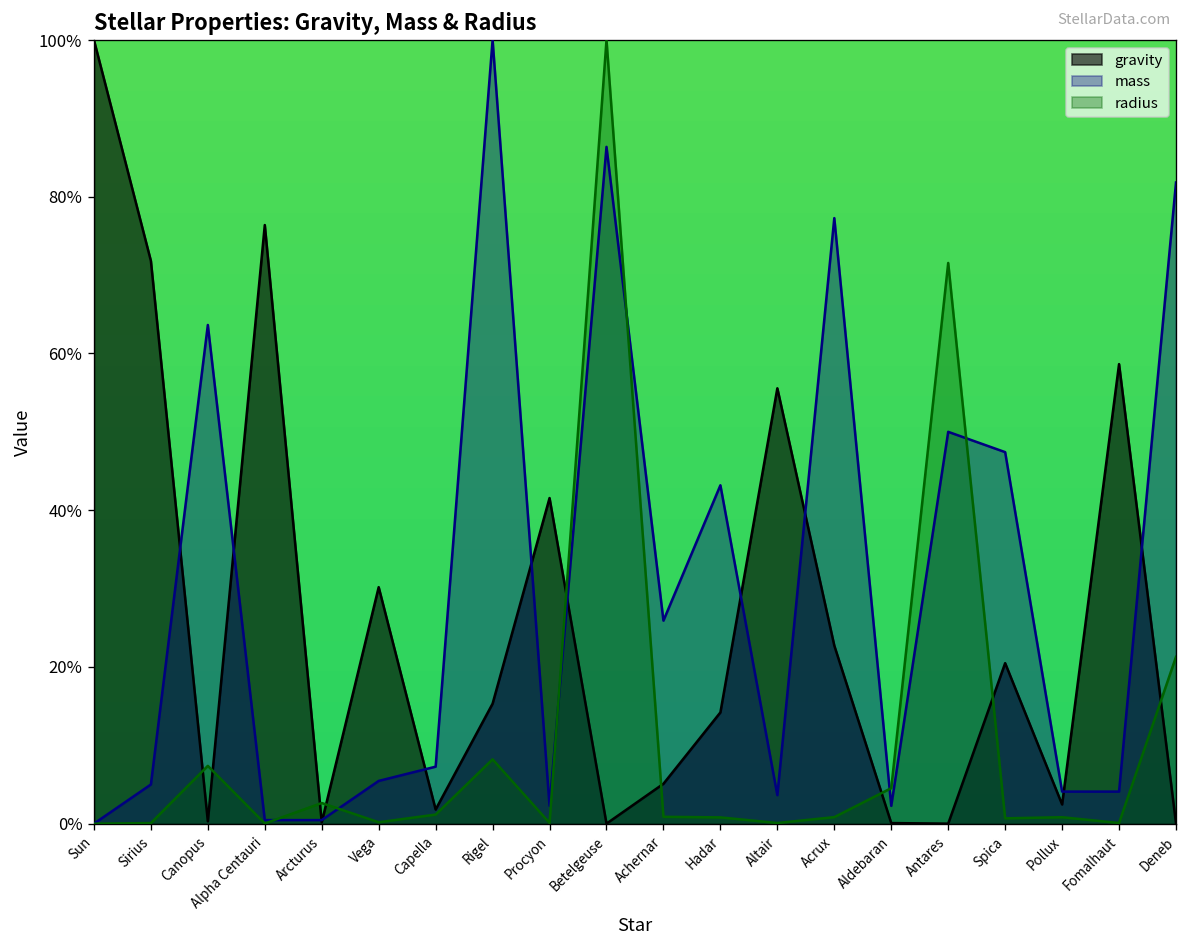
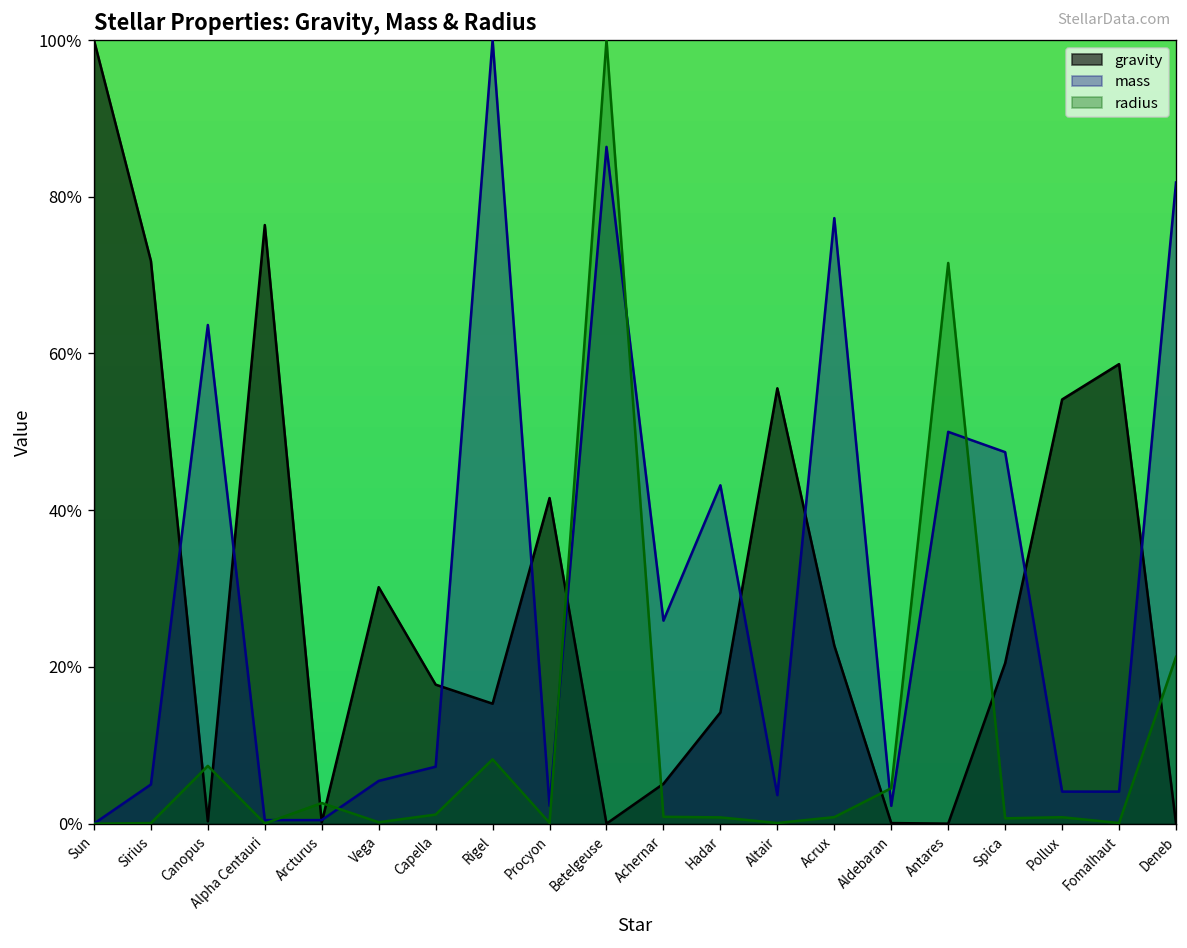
gravity, Capella: 2% -> 18%
gravity, Pollux: 2% -> 54%
